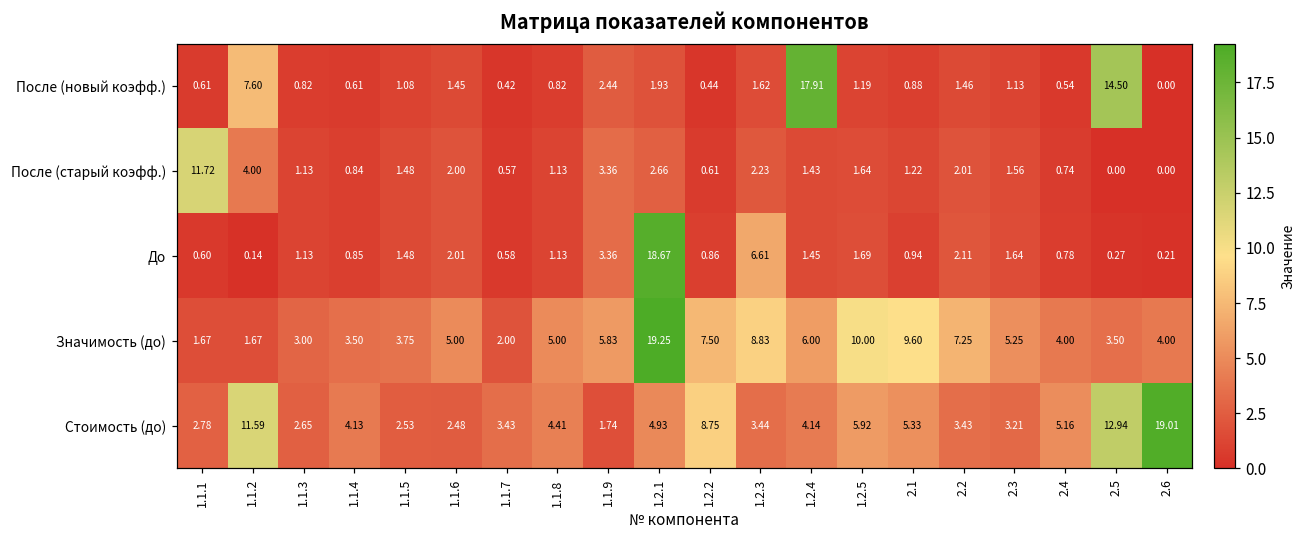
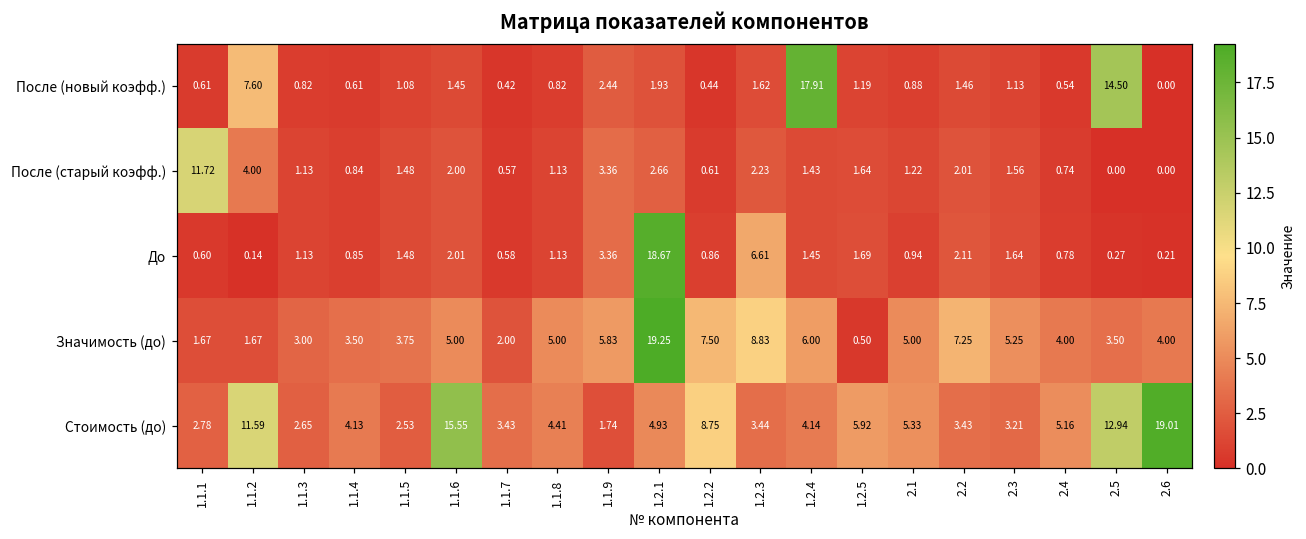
Значимость (до), 1.2.5: 10.00 -> 0.50
Значимость (до), 2.1: 9.60 -> 5.00
Стоимость (до), 1.1.6: 2.48 -> 15.55
